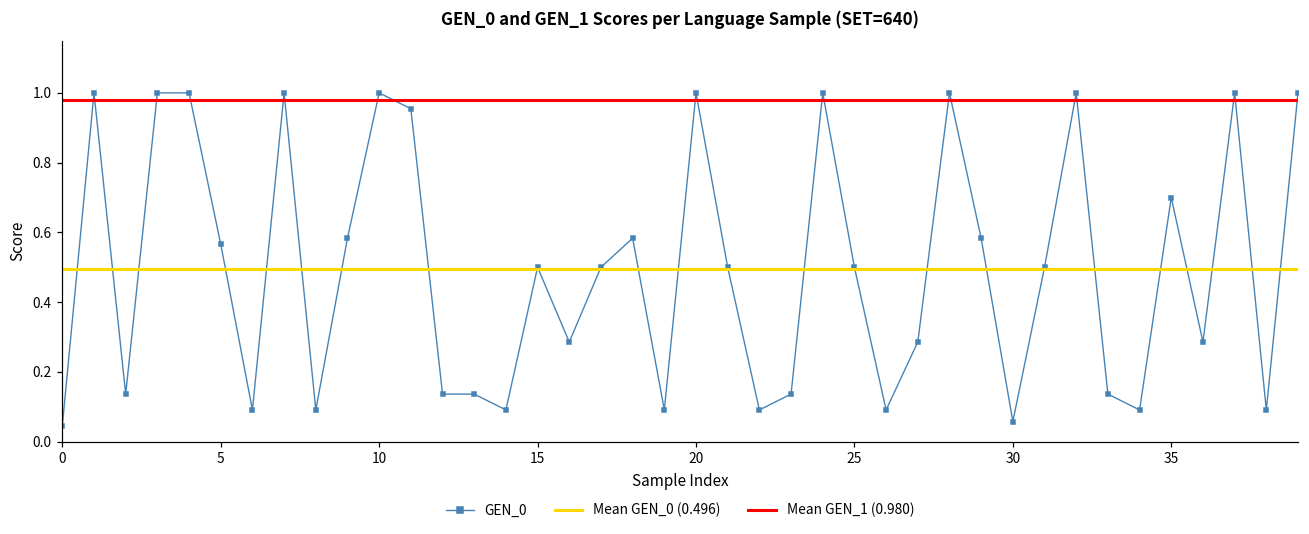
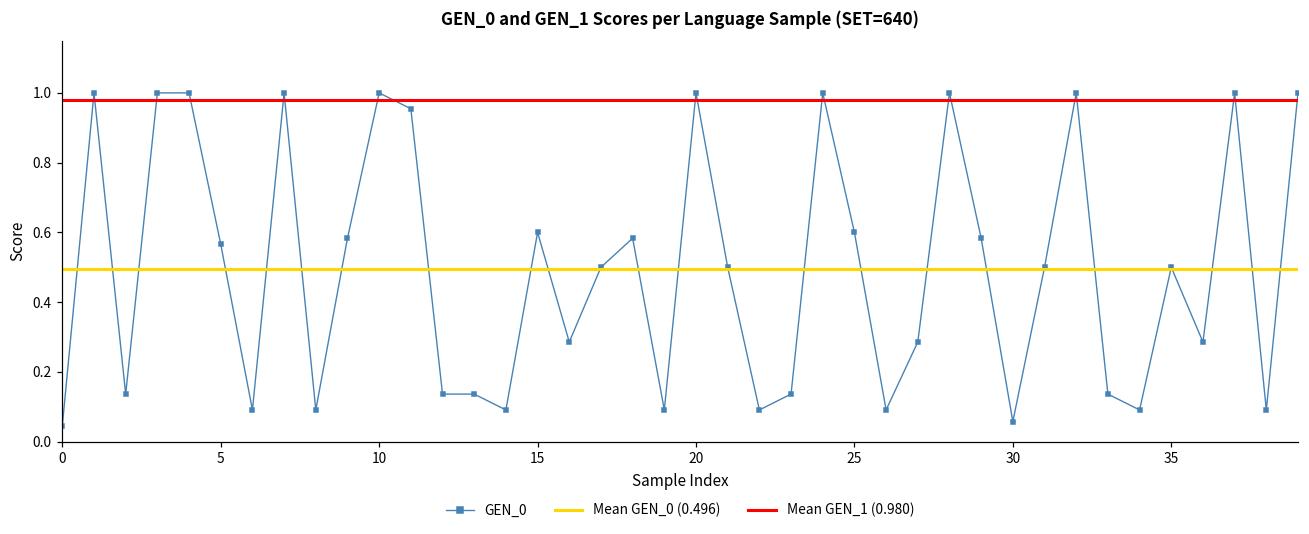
15: 0.5 -> 0.6
25: 0.5 -> 0.6
35: 0.7 -> 0.5
